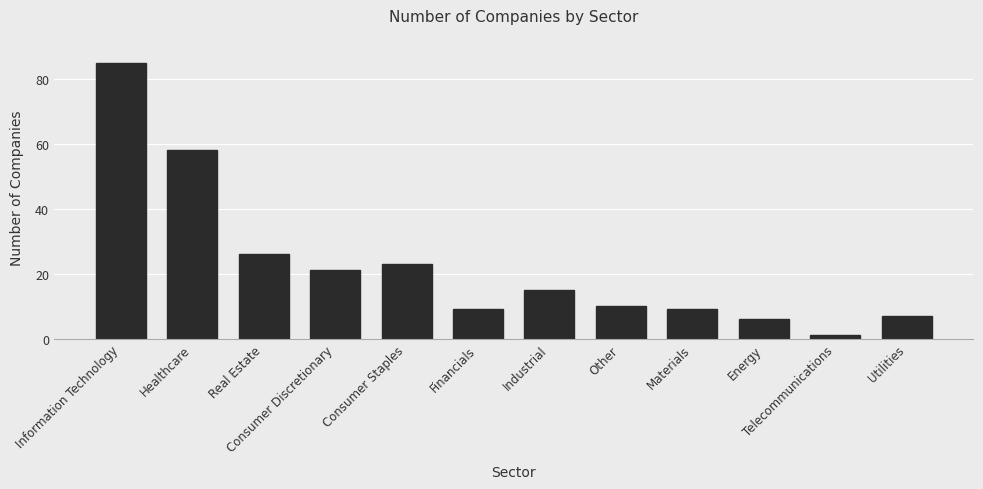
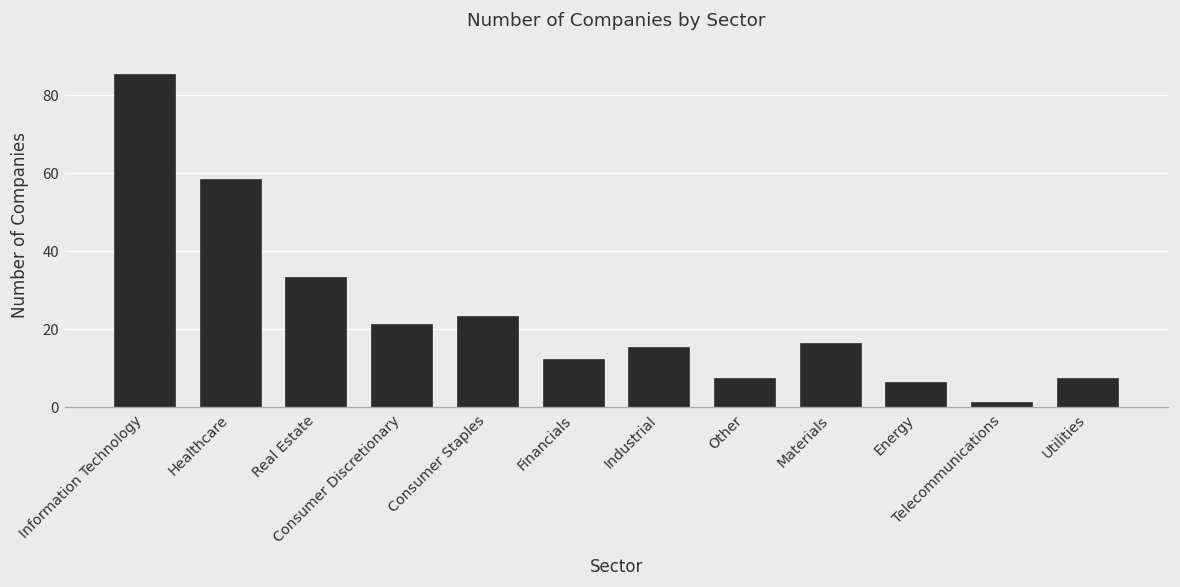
Real Estate: 26 -> 33
Financials: 9 -> 12
Other: 10 -> 7
Materials: 9 -> 16
